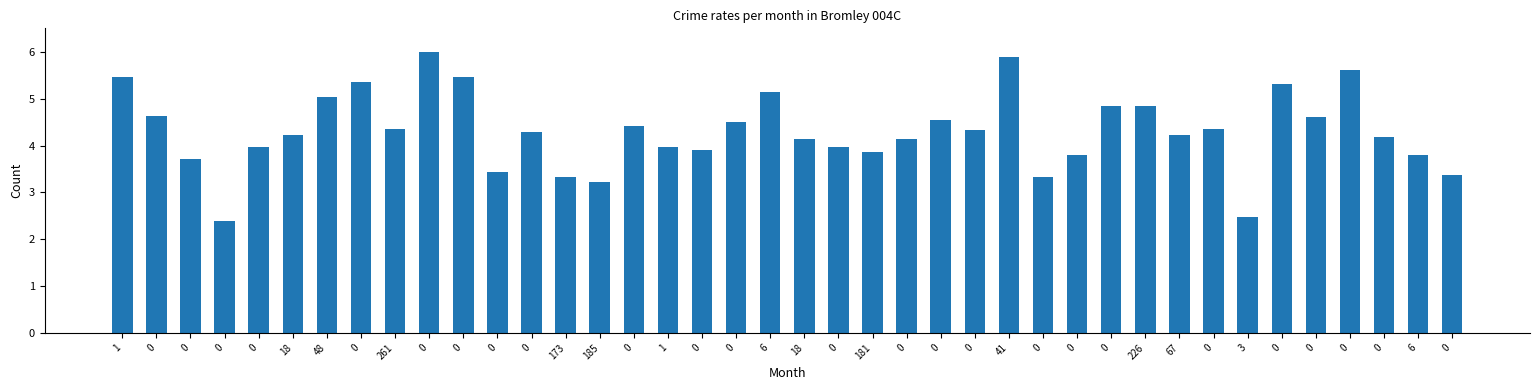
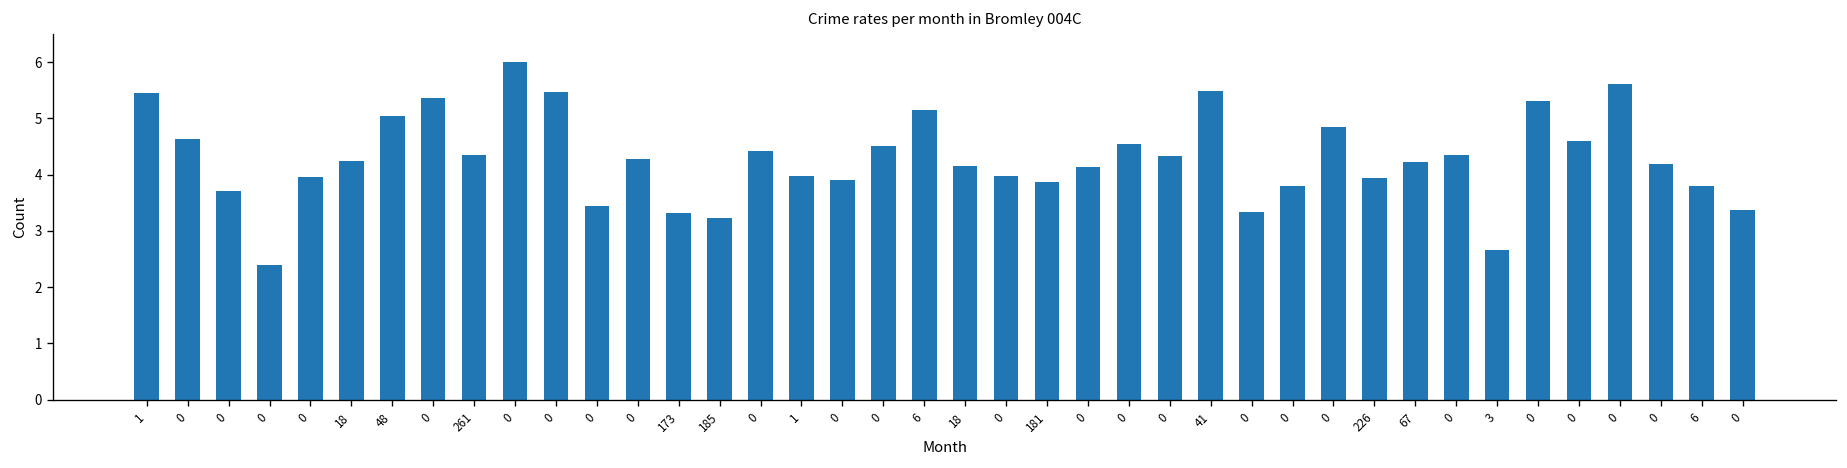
41: 5.9 -> 5.5
226: 4.8 -> 3.9
3: 2.5 -> 2.7
